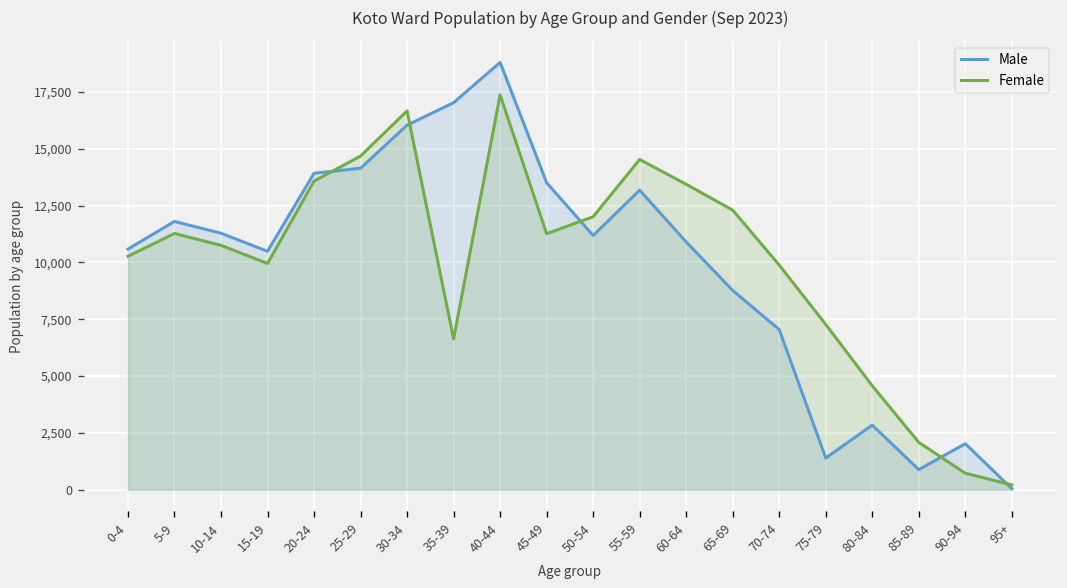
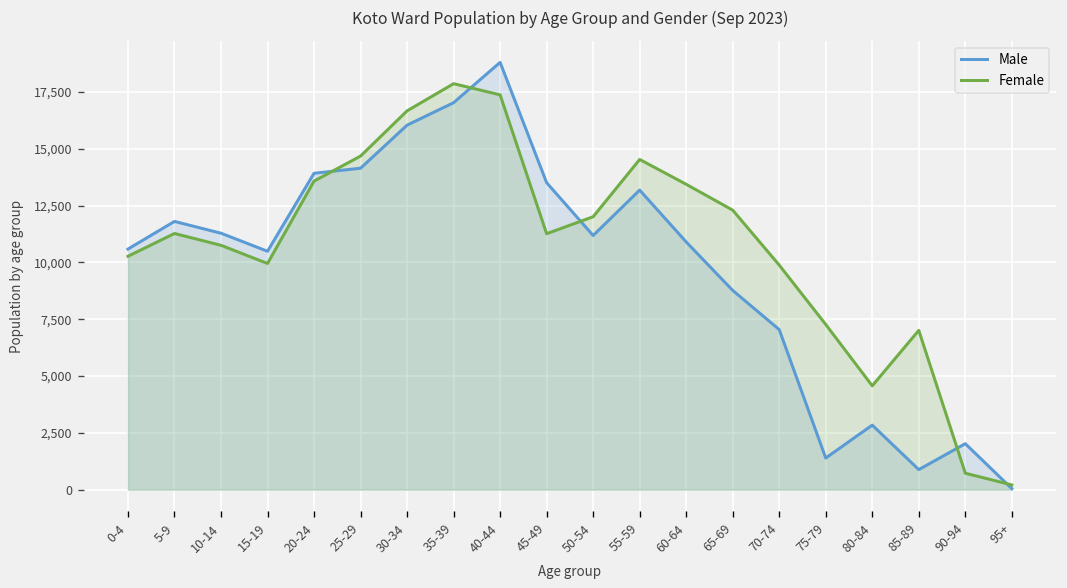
Female, 35-39: 6,600 -> 17,900
Female, 85-89: 2,100 -> 7,000
